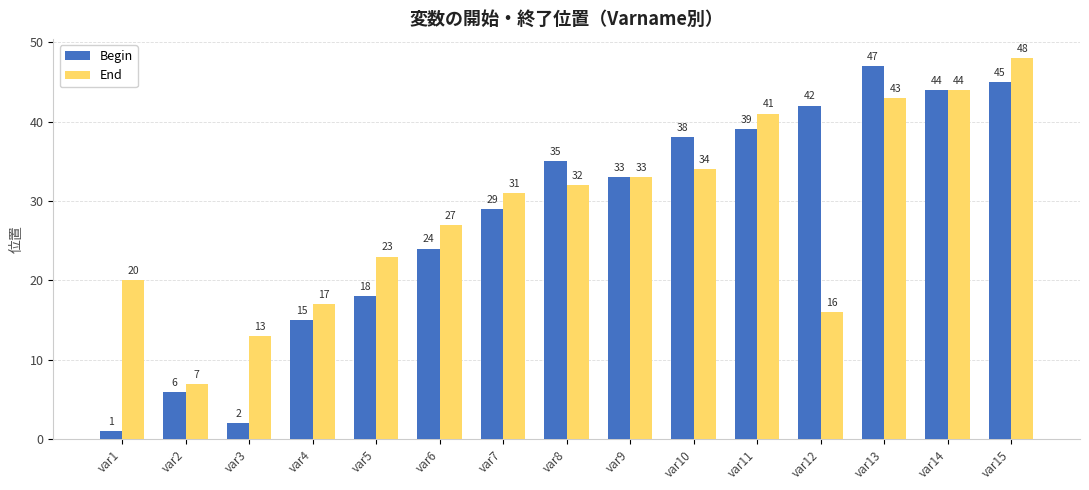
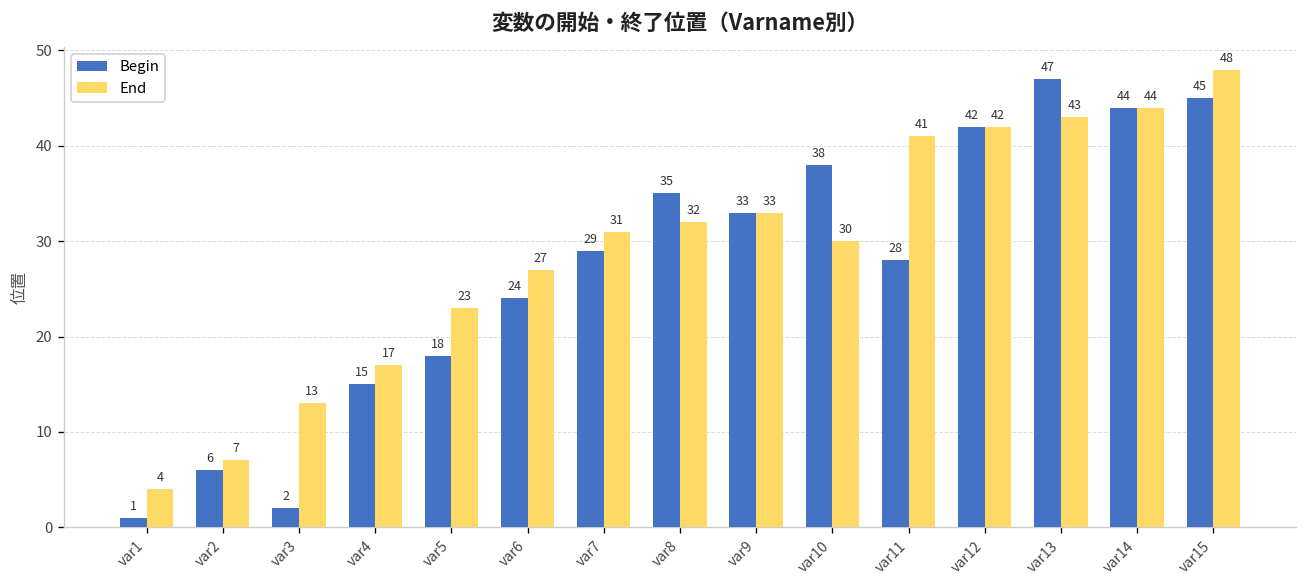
End, var1: 20 -> 4
End, var10: 34 -> 30
Begin, var11: 39 -> 28
End, var12: 16 -> 42
